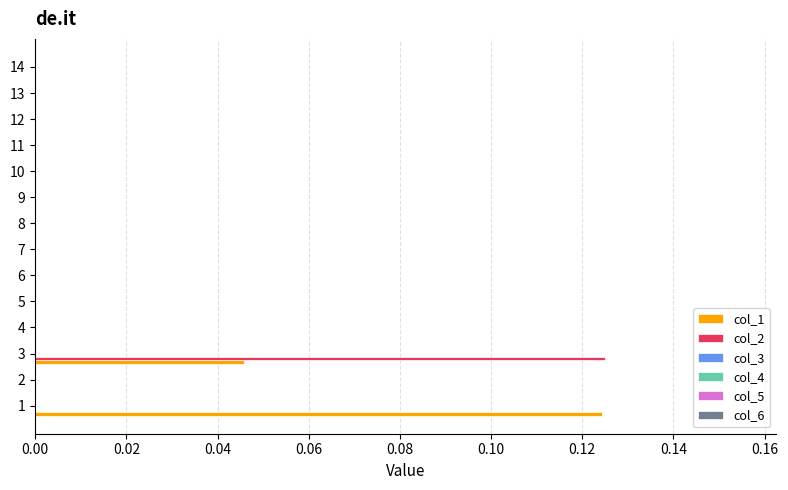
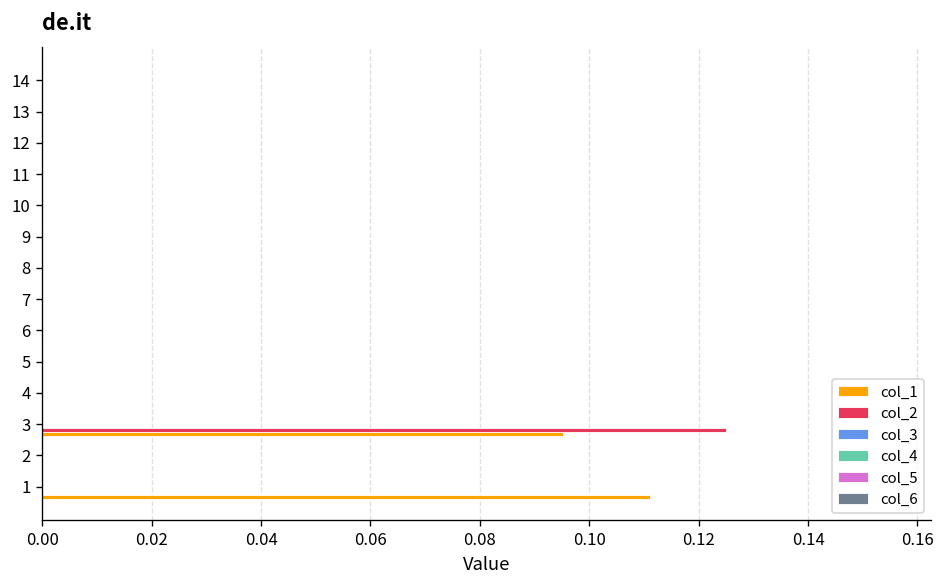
col_1, 3: 0.046 -> 0.095
col_1, 1: 0.124 -> 0.111
